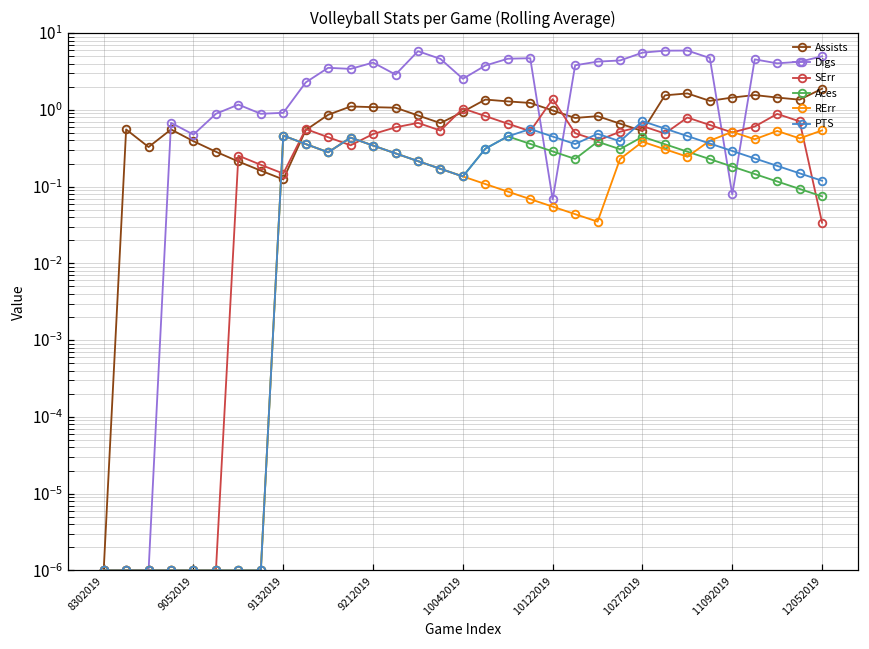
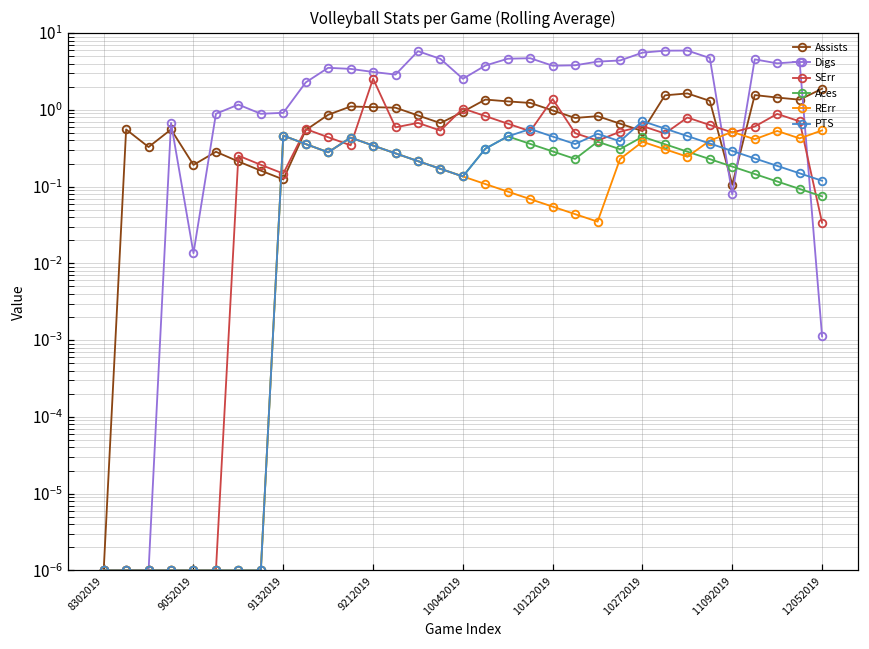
Assists, 9052019: 0.4 -> 0.19
Digs, 9052019: 0.5 -> 0.014
Digs, 9212019: 4 -> 3
SErr, 9212019: 0.5 -> 2.5
Digs, 10122019: 0.07 -> 4
Assists, 11092019: 1.4 -> 0.11
Digs, 12052019: 5 -> 0.0011
